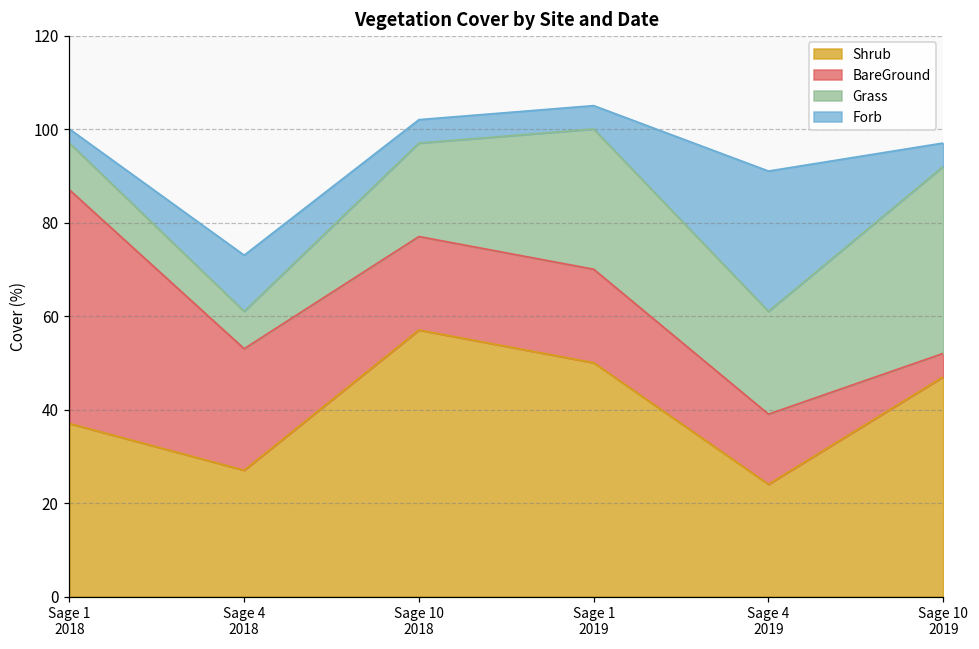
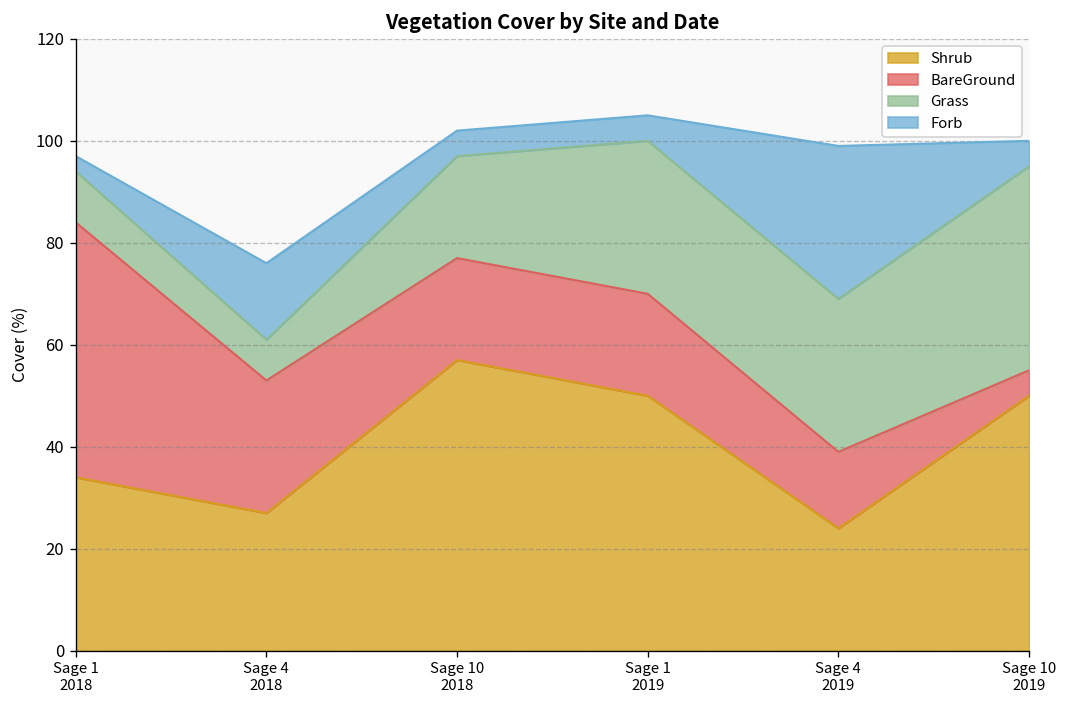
Shrub, Sage 1 2018: 37 -> 34
Forb, Sage 4 2018: 12 -> 15
Grass, Sage 4 2019: 22 -> 30
Shrub, Sage 10 2019: 47 -> 50
